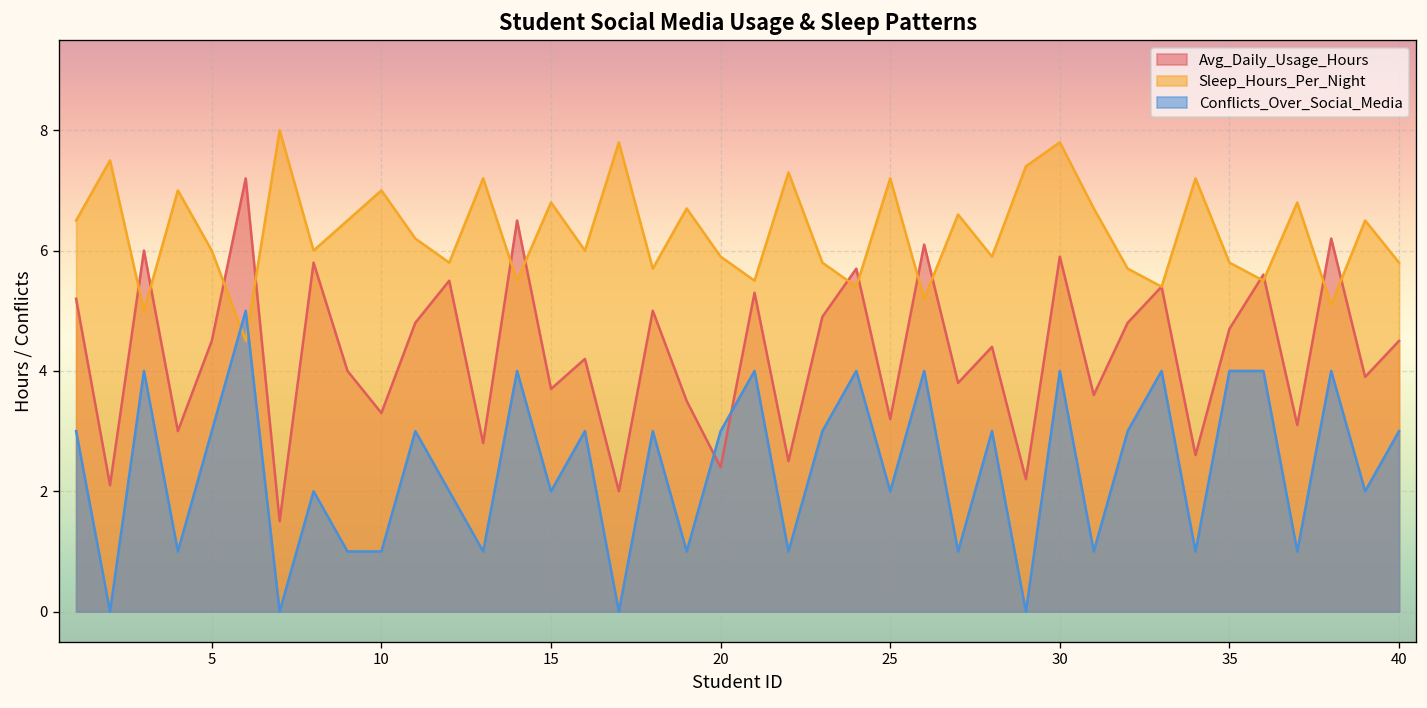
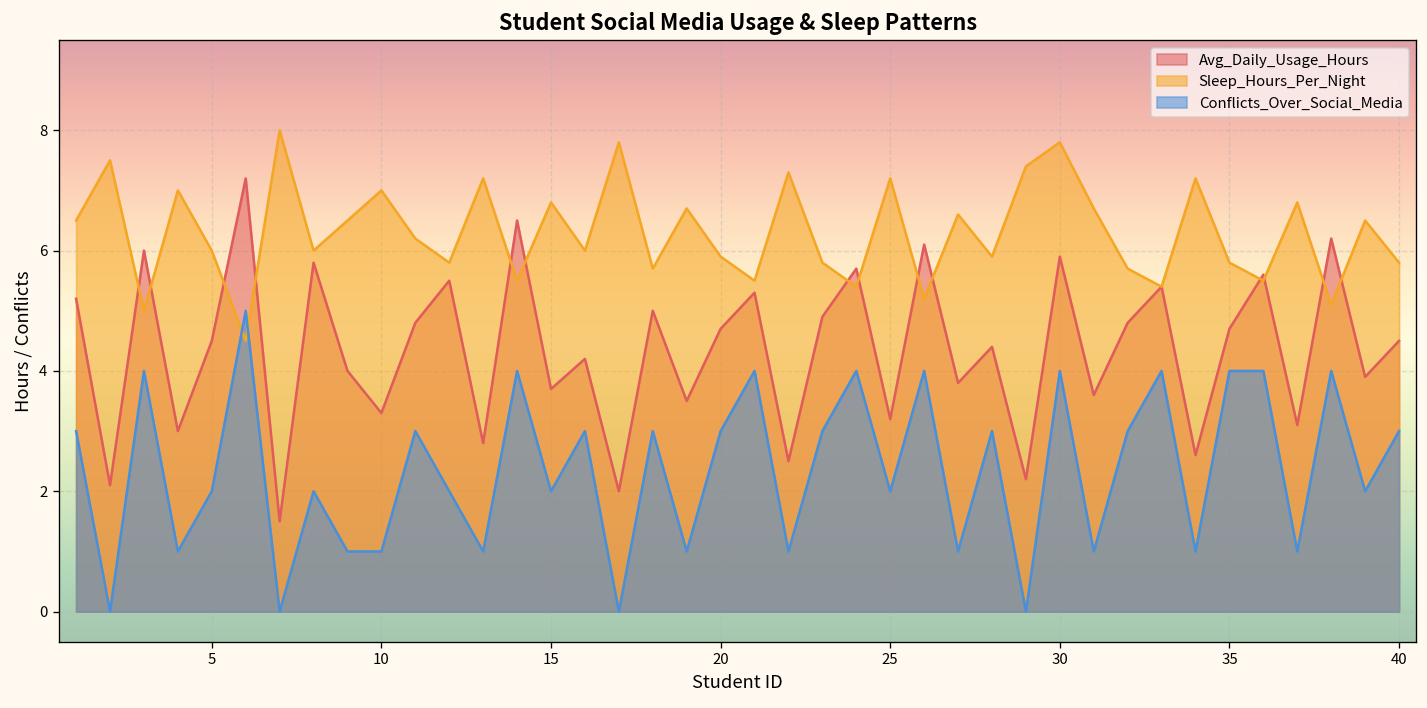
Conflicts_Over_Social_Media, 5: 3 -> 2
Avg_Daily_Usage_Hours, 20: 2.4 -> 4.7
